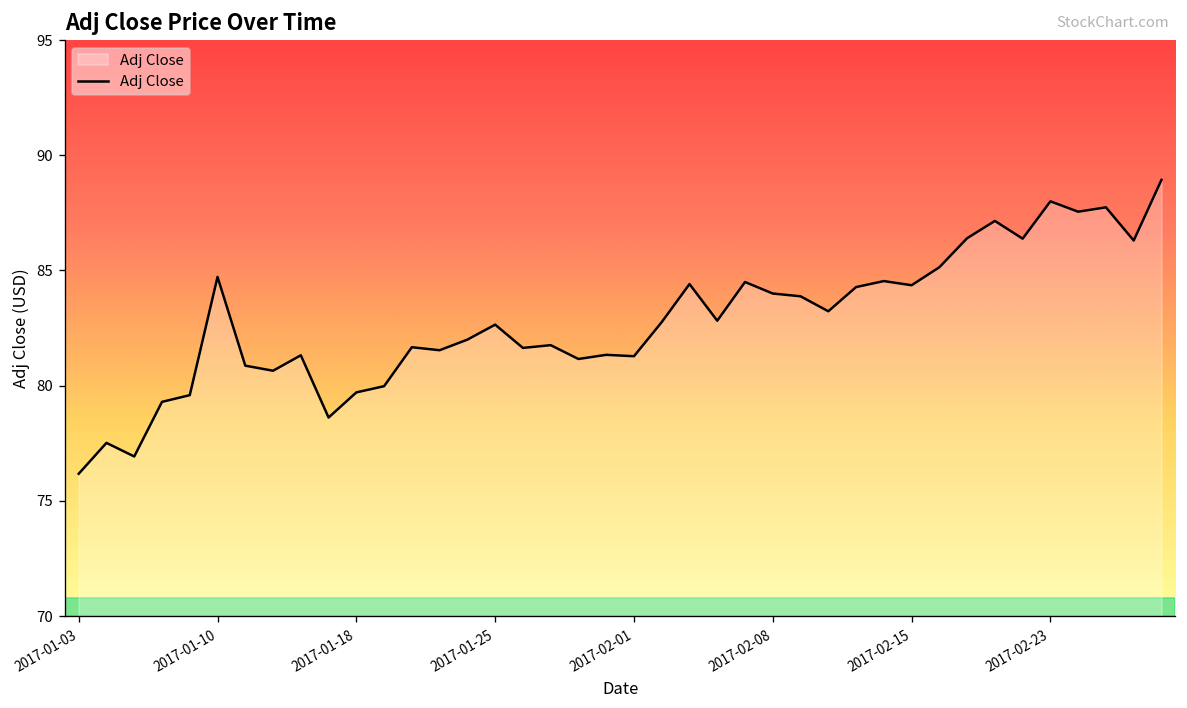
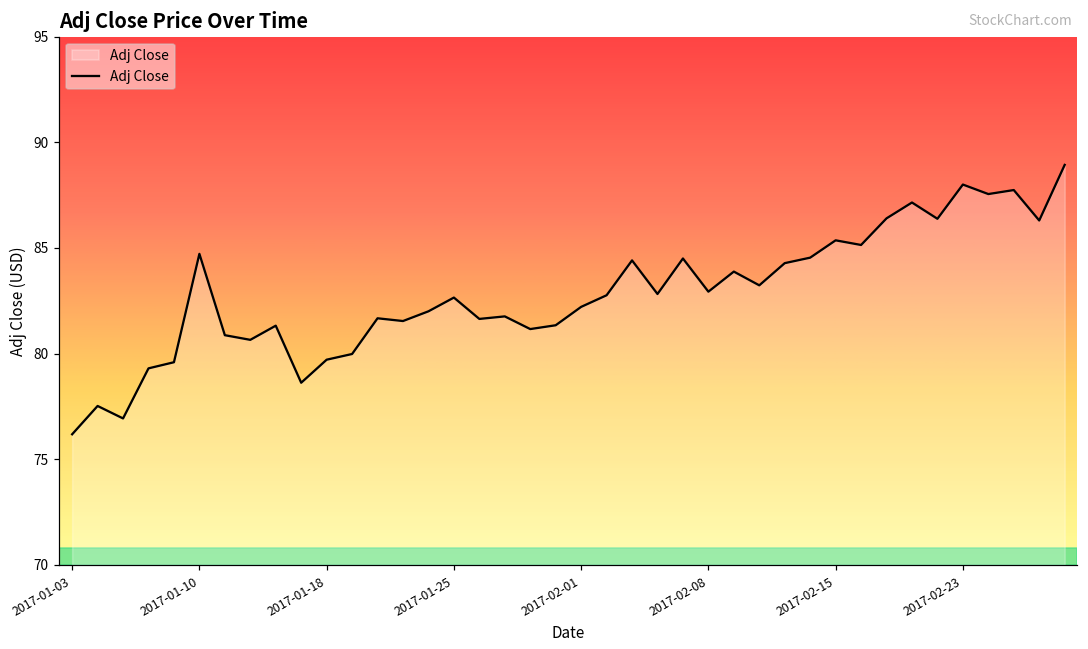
2017-02-01: 81.3 -> 82.2
2017-02-08: 84.0 -> 82.9
2017-02-15: 84.4 -> 85.4
